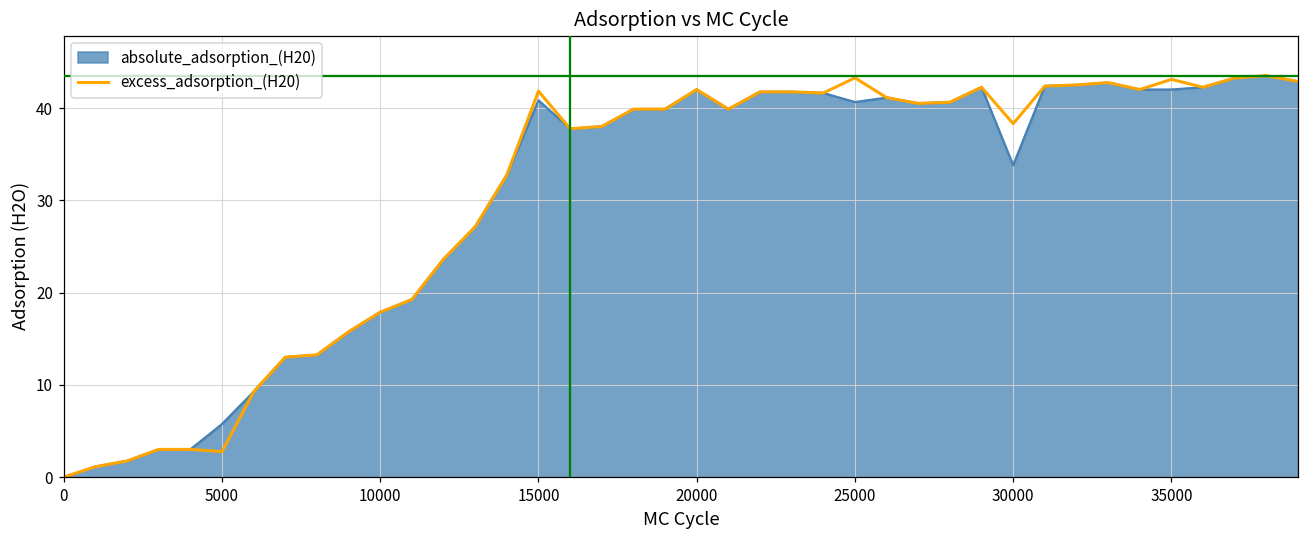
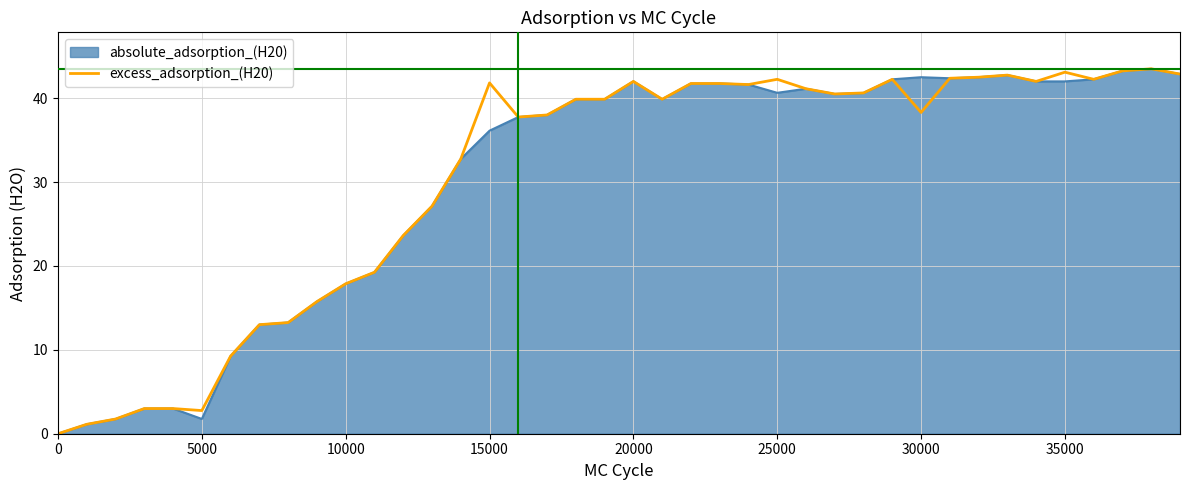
absolute_adsorption_(H20), 5000: 6 -> 2
absolute_adsorption_(H20), 15000: 41 -> 36
excess_adsorption_(H20), 25000: 43 -> 42
absolute_adsorption_(H20), 30000: 34 -> 43
